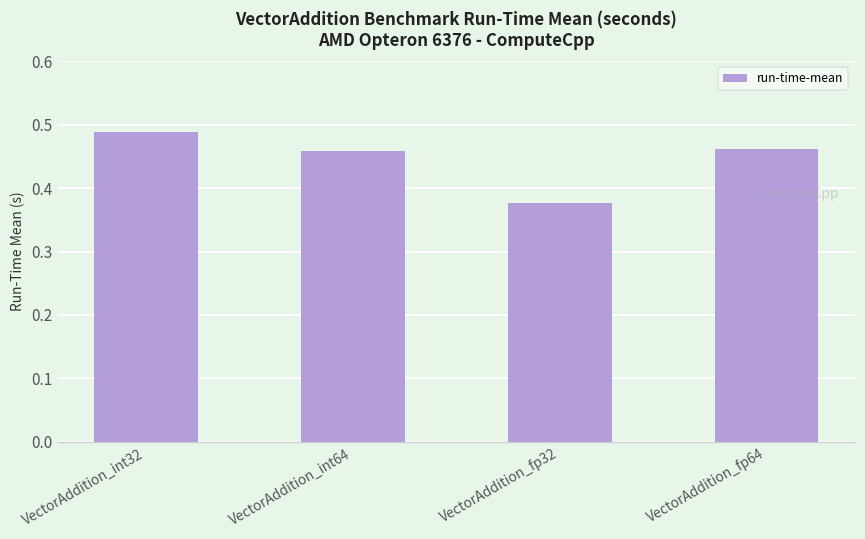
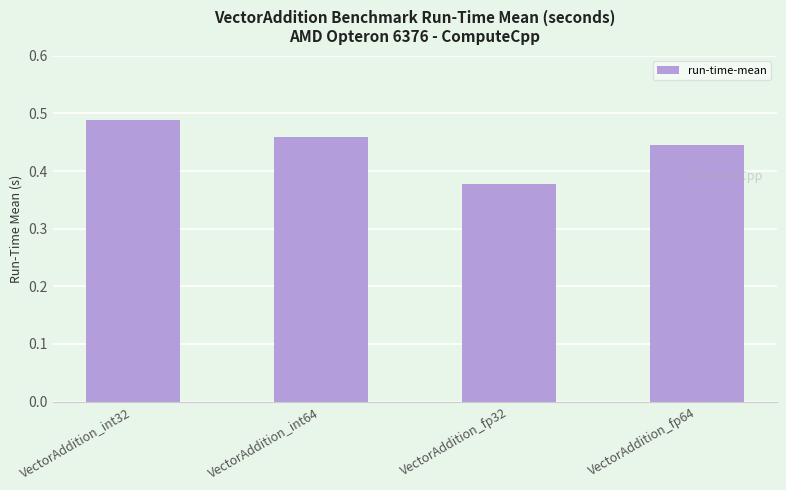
VectorAddition_fp64: 0.46 -> 0.44
